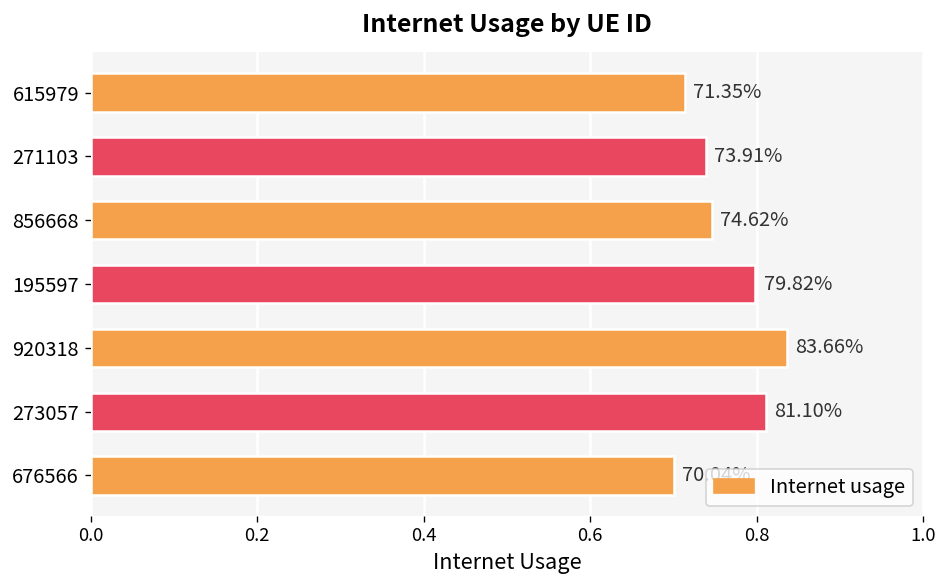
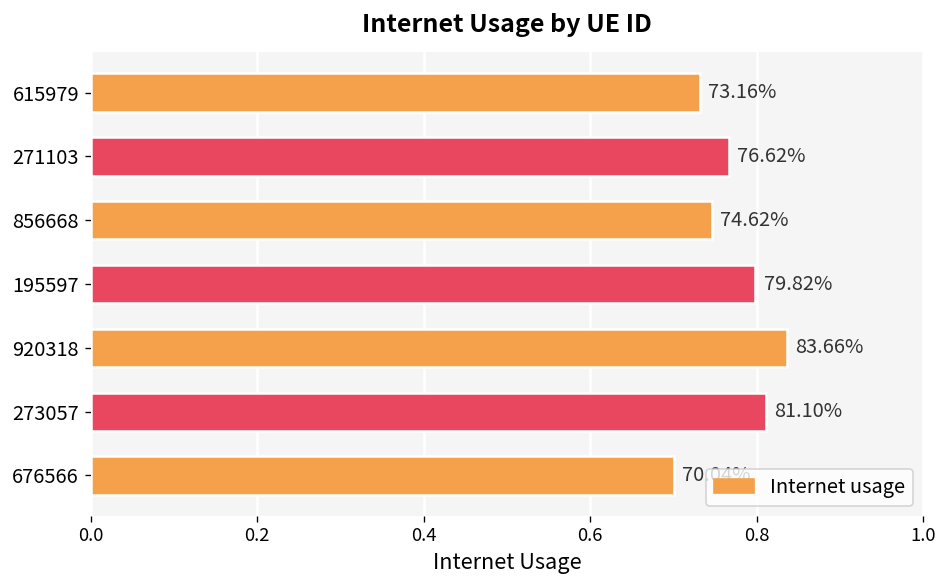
615979: 71.35% -> 73.16%
271103: 73.91% -> 76.62%
